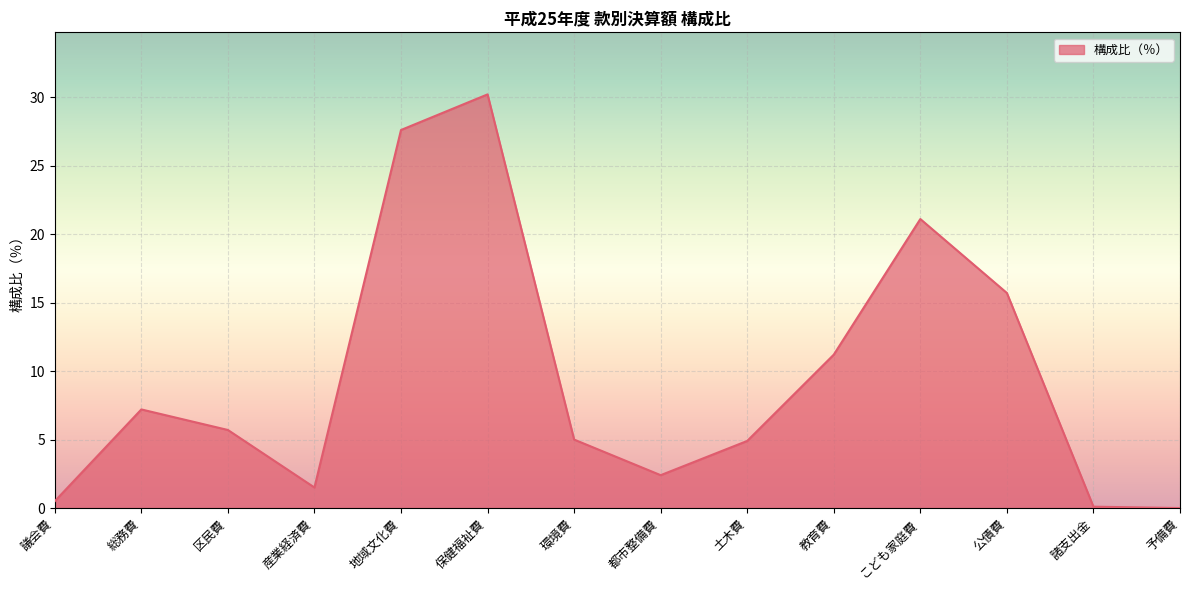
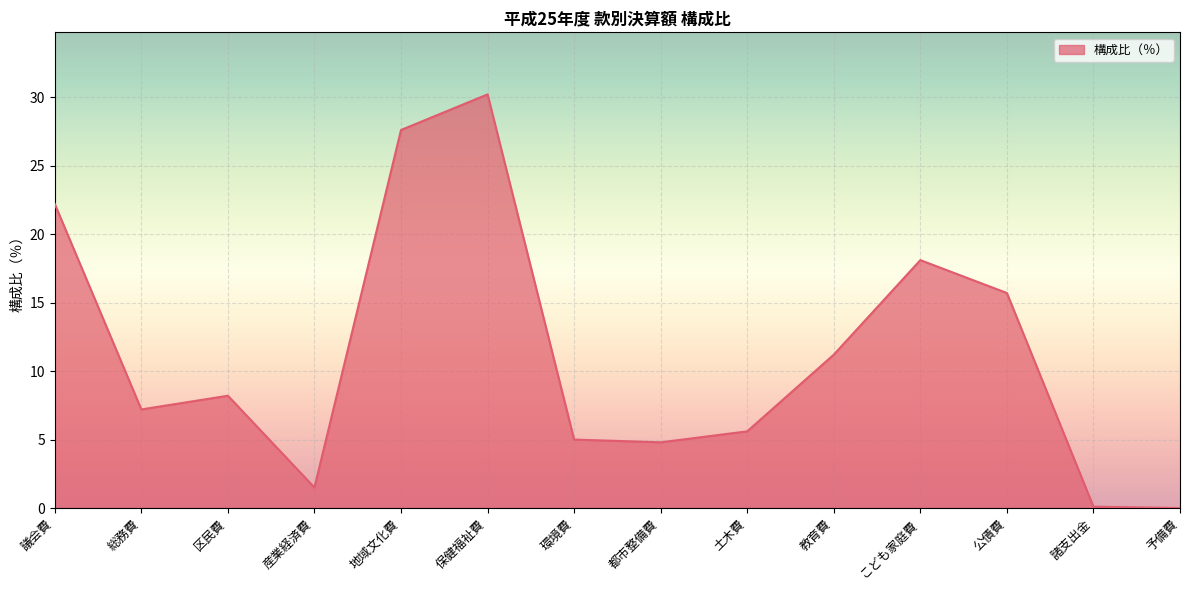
議会費: 0.5 -> 22.2
区民費: 5.7 -> 8.2
都市整備費: 2.4 -> 4.8
土木費: 4.9 -> 5.6
こども家庭費: 21.1 -> 18.1
